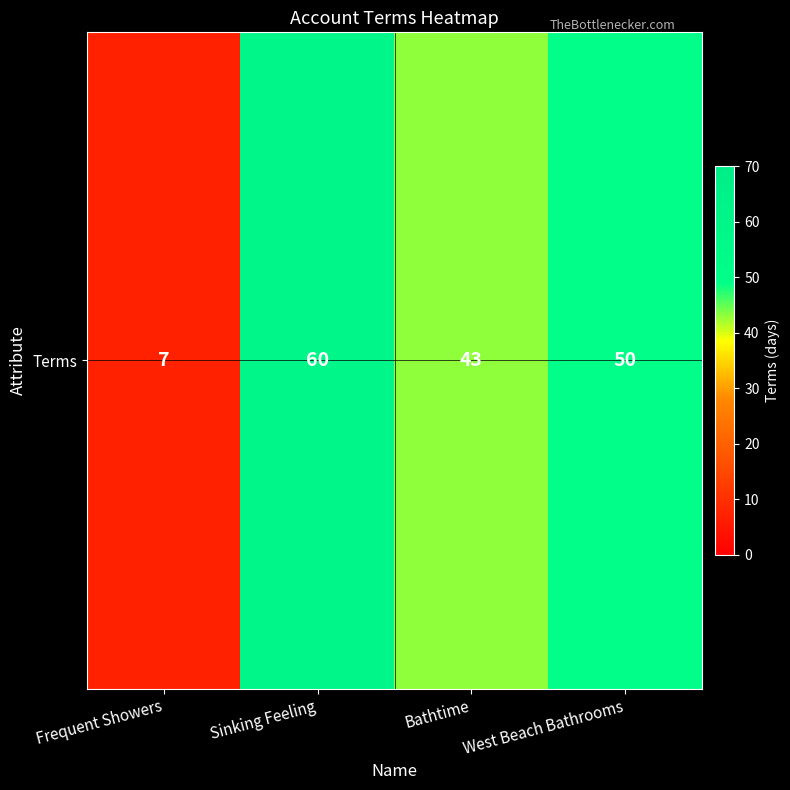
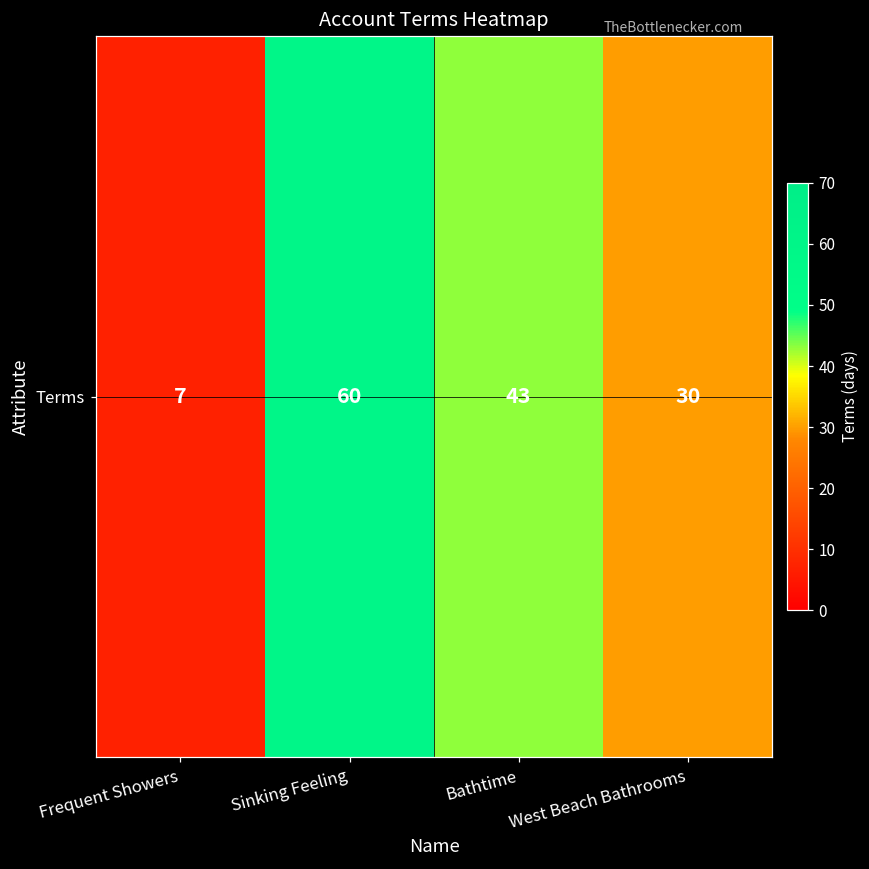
Terms, West Beach Bathrooms: 50 -> 30
